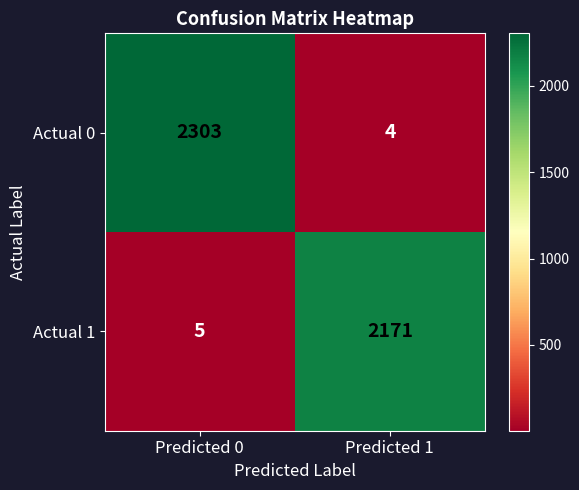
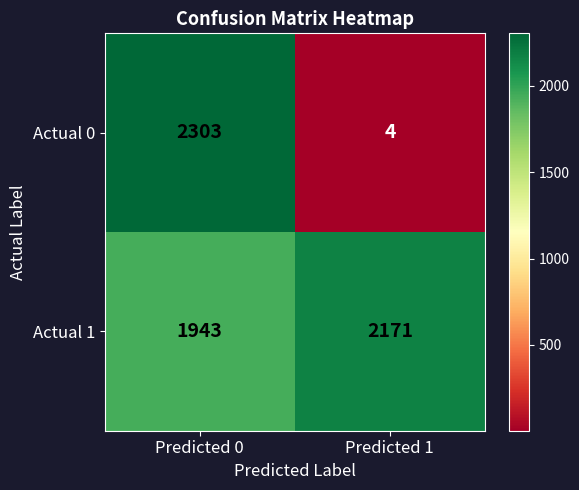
Actual 1, Predicted 0: 5 -> 1943
